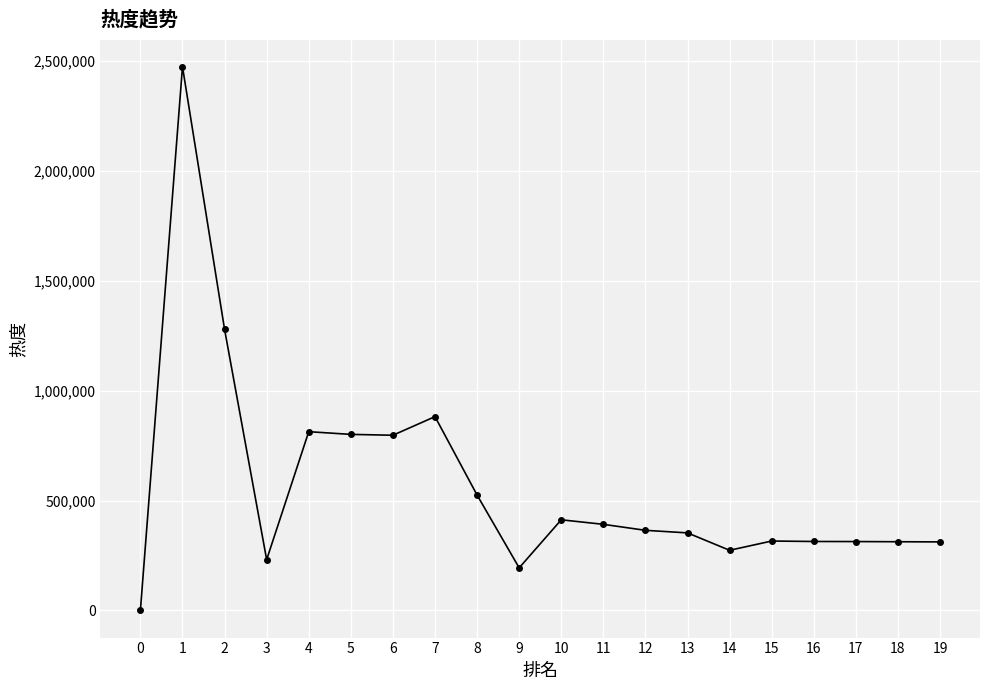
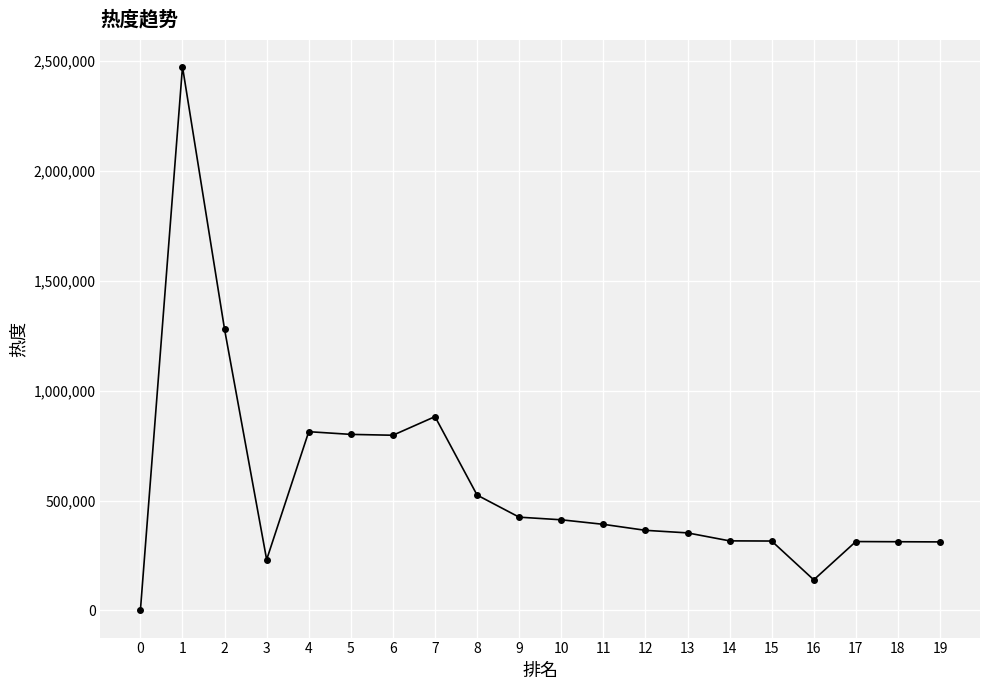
9: 190,000 -> 420,000
14: 270,000 -> 320,000
16: 310,000 -> 140,000
